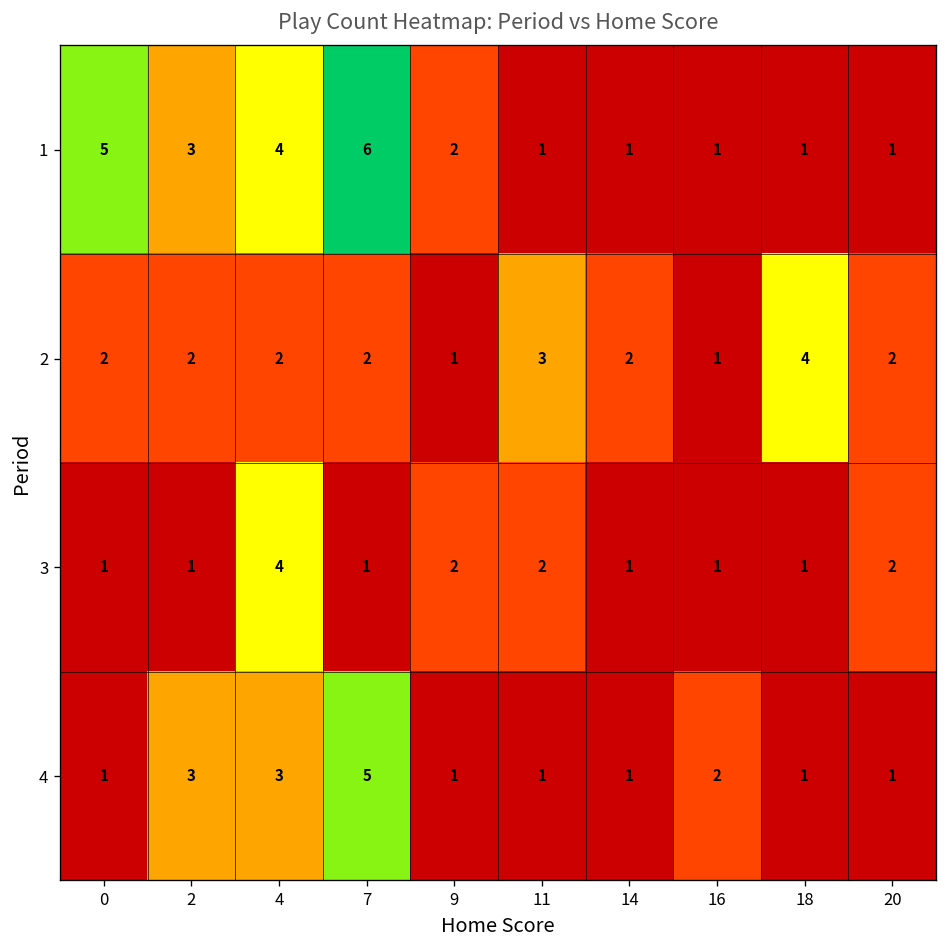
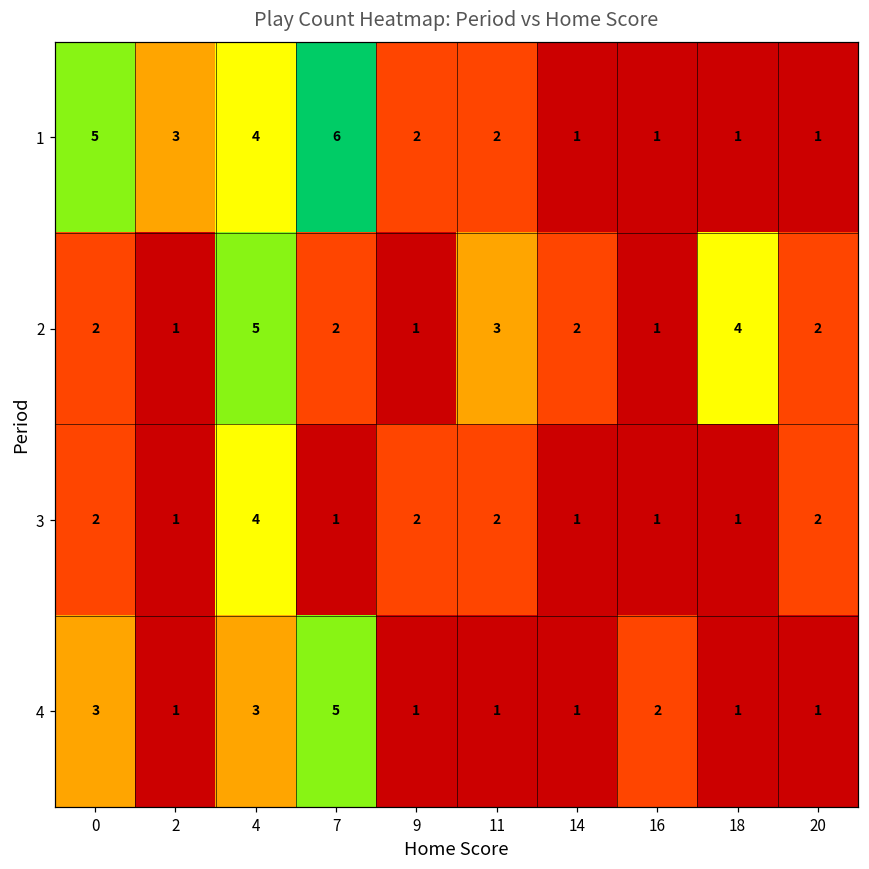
1, 11: 1 -> 2
2, 2: 2 -> 1
2, 4: 2 -> 5
3, 0: 1 -> 2
4, 0: 1 -> 3
4, 2: 3 -> 1
